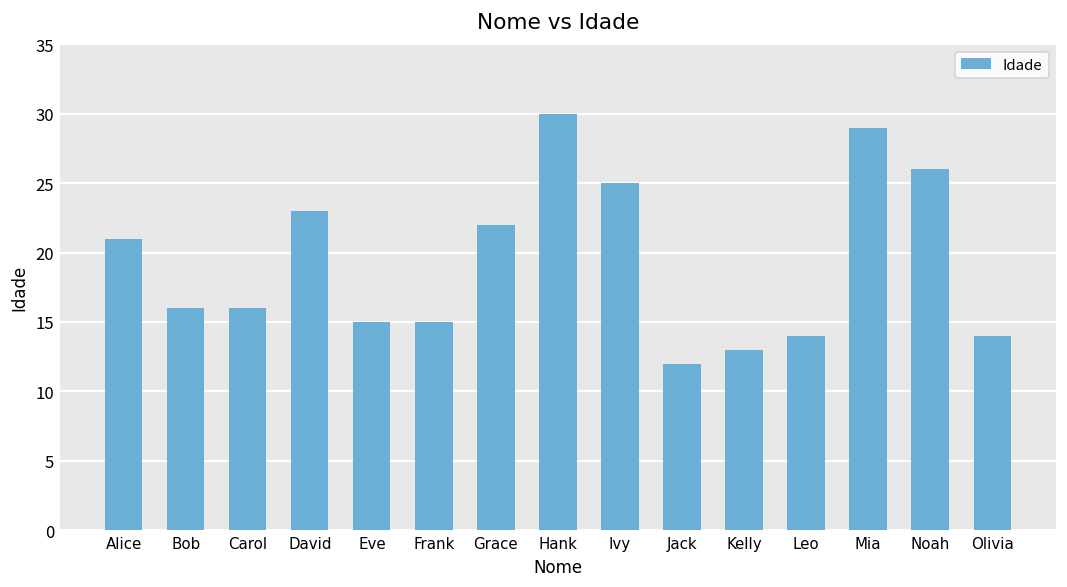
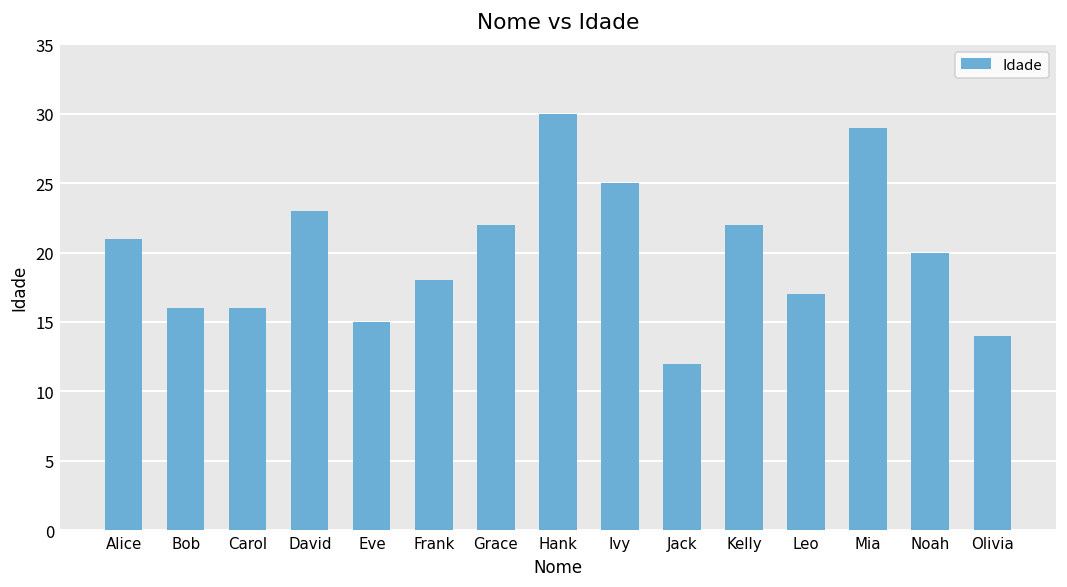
Frank: 15 -> 18
Kelly: 13 -> 22
Leo: 14 -> 17
Noah: 26 -> 20
